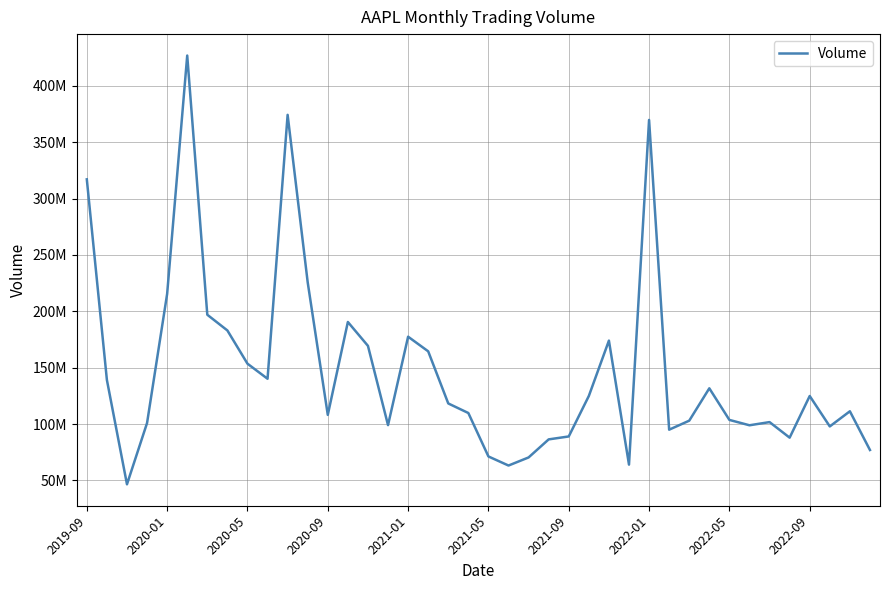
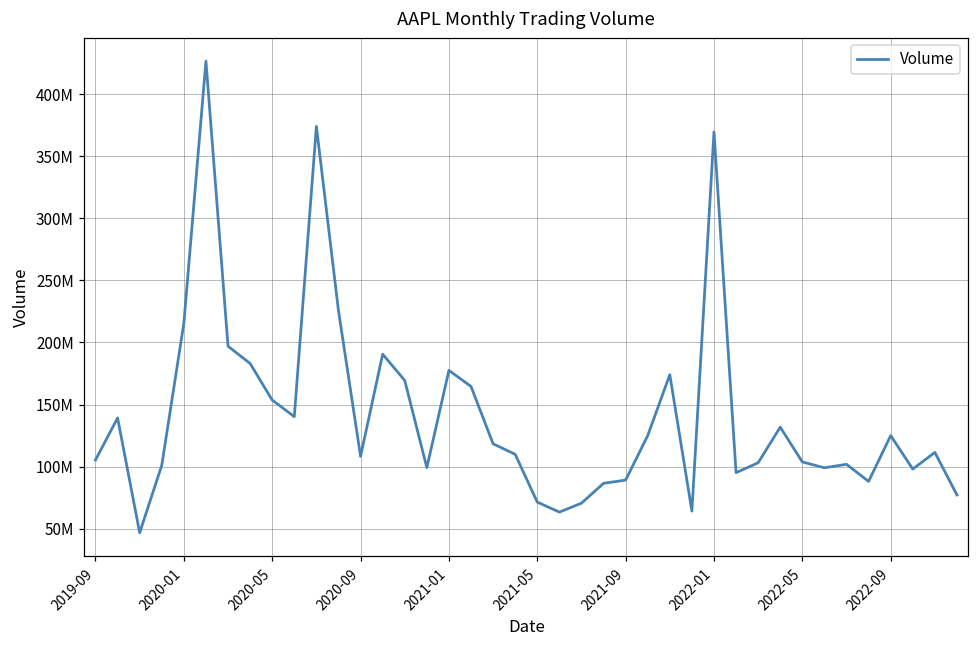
2019-09: 317000000 -> 105000000
